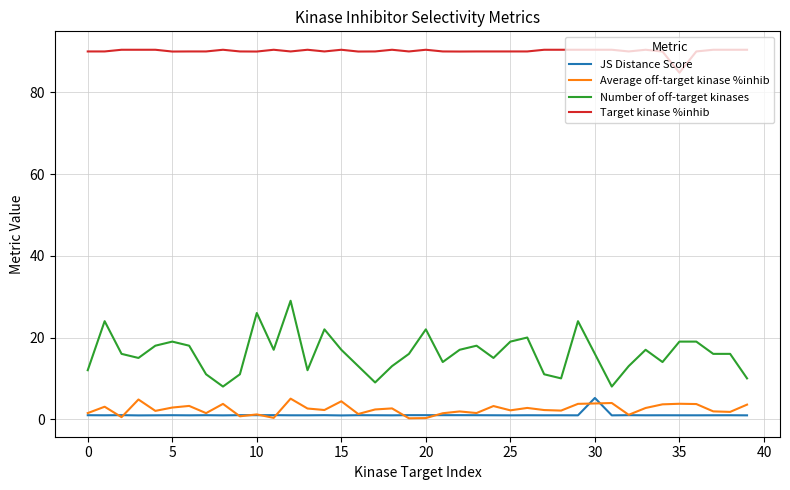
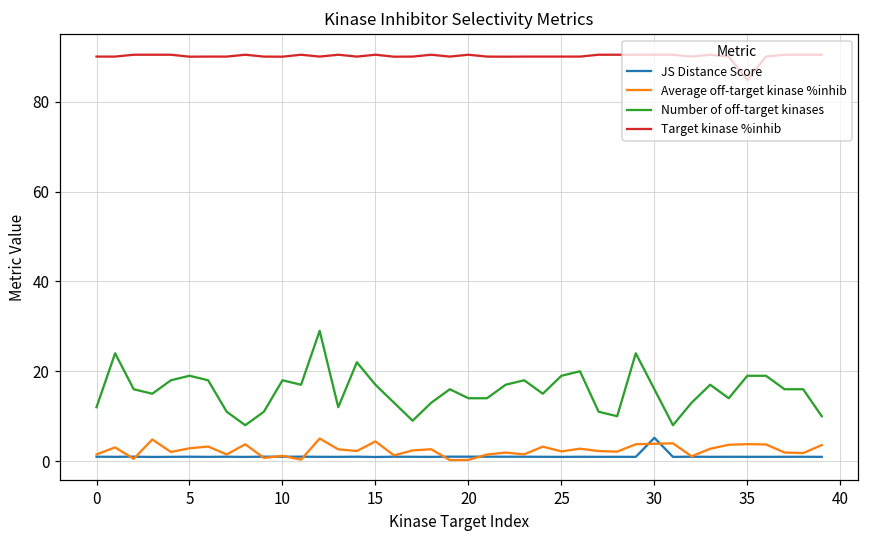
Number of off-target kinases, 10: 26 -> 18
Number of off-target kinases, 20: 22 -> 14
